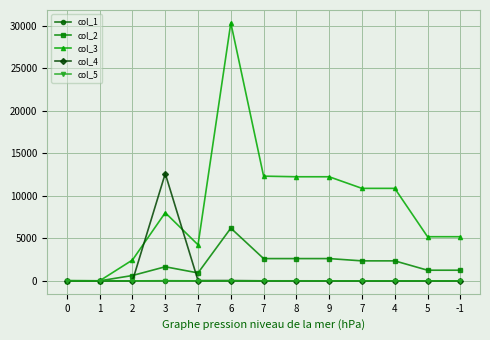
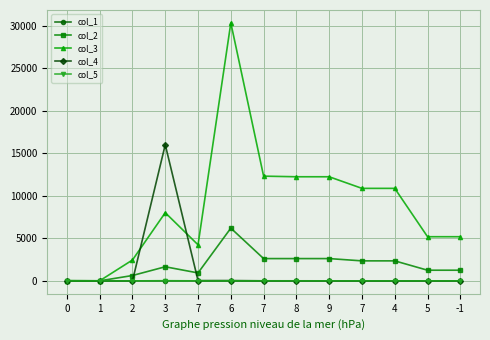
col_4, 3: 13000 -> 16000
